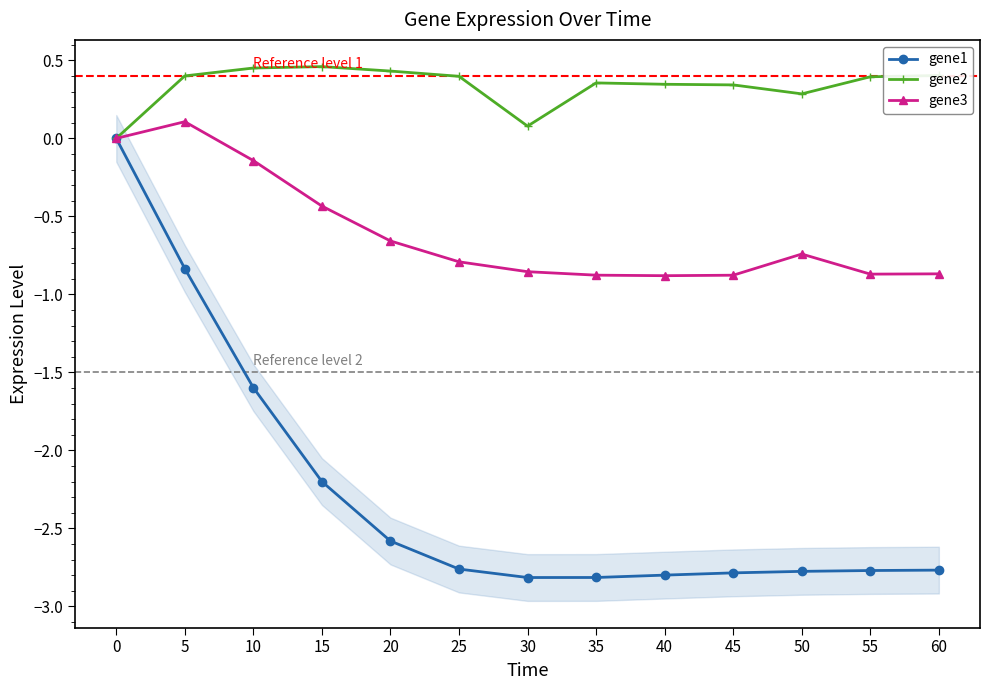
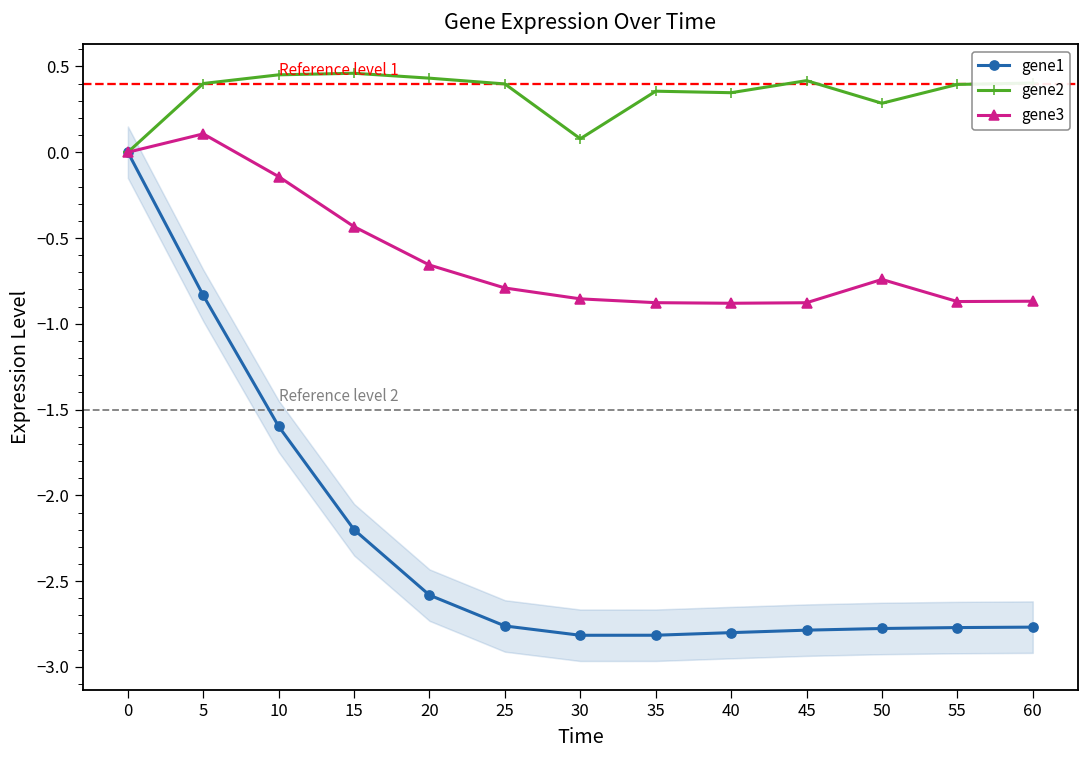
gene2, 45: 0.34 -> 0.42
